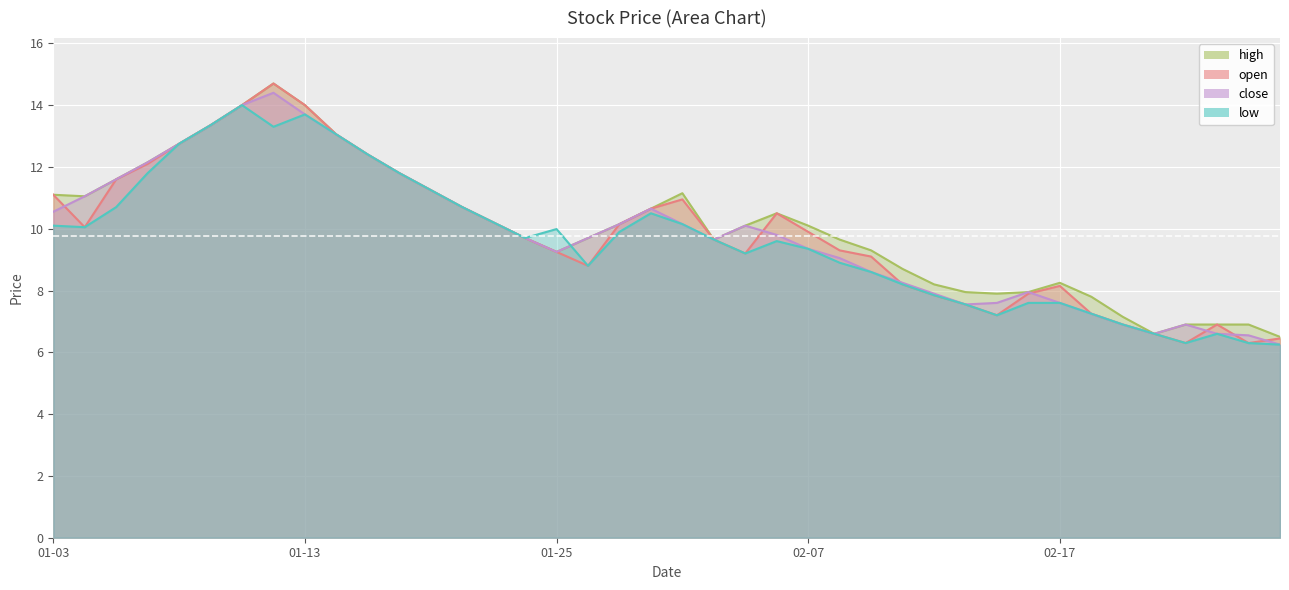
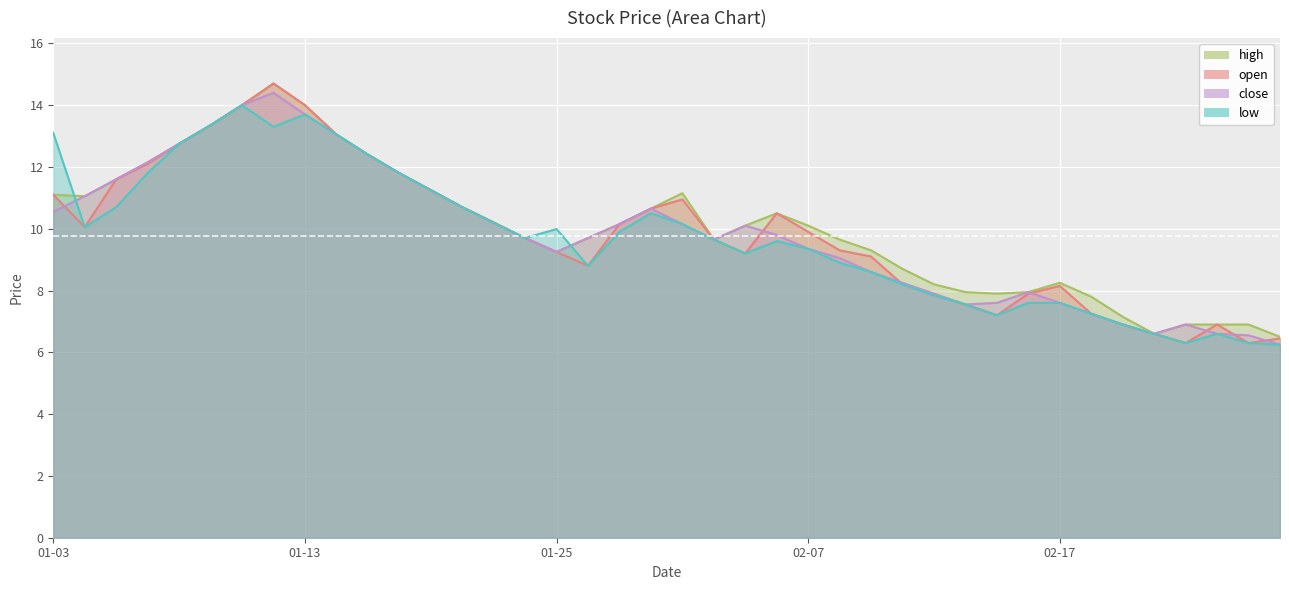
low, 01-03: 10.1 -> 13.1
